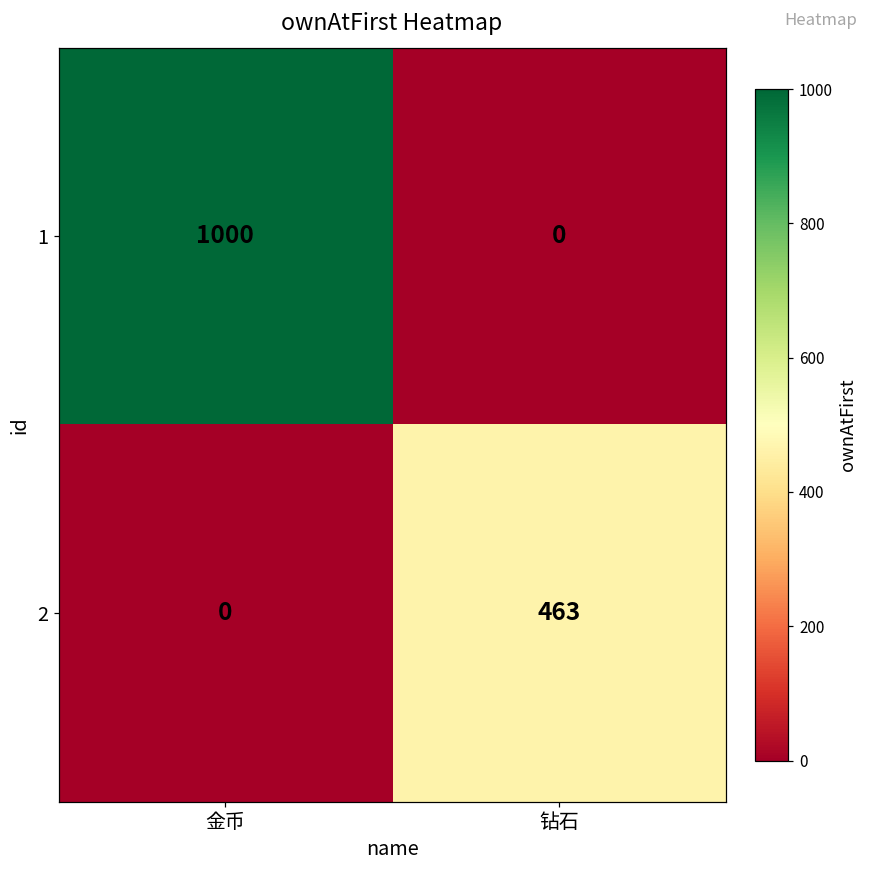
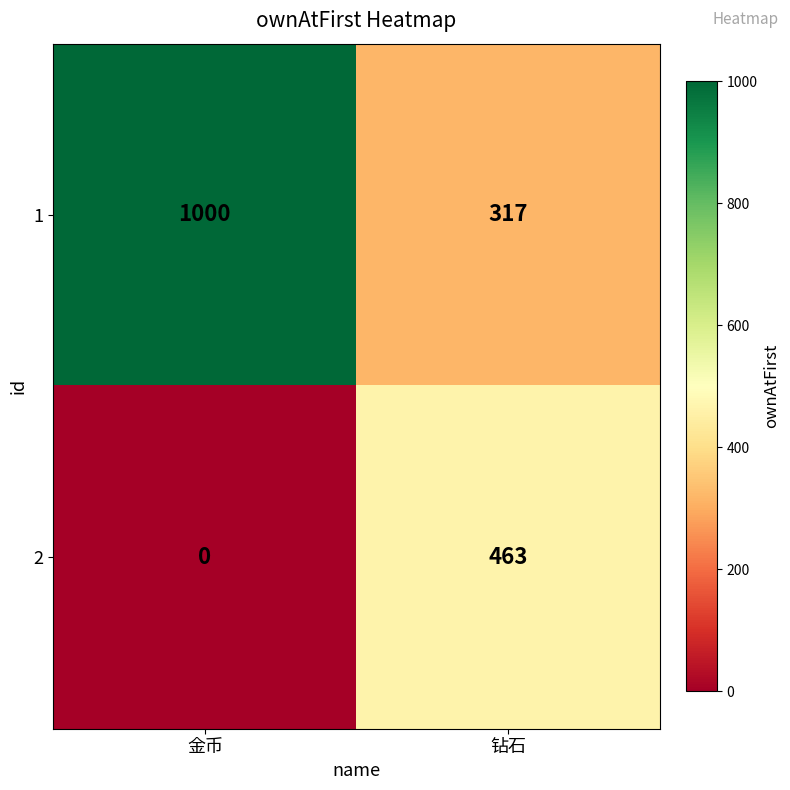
1, 钻石: 0 -> 317
